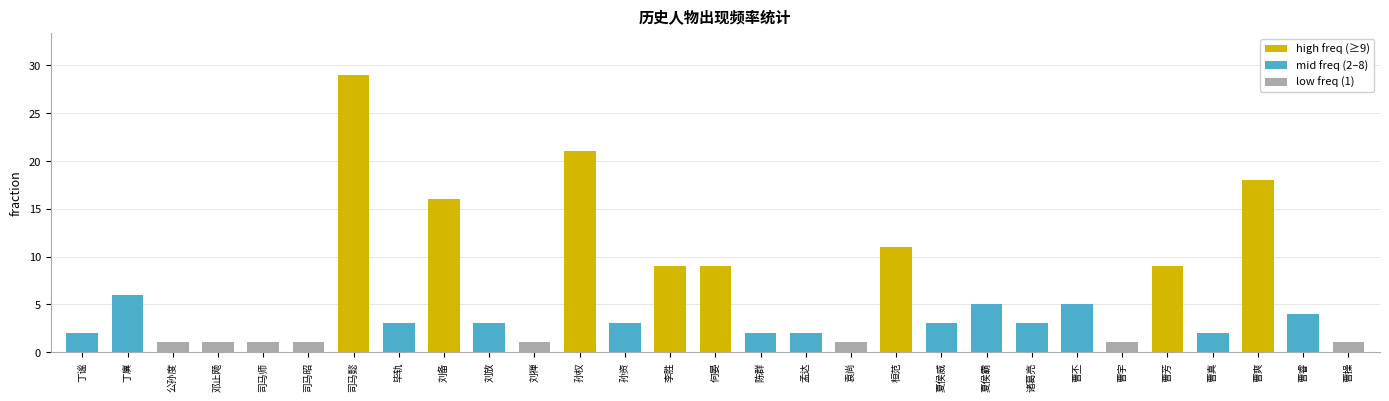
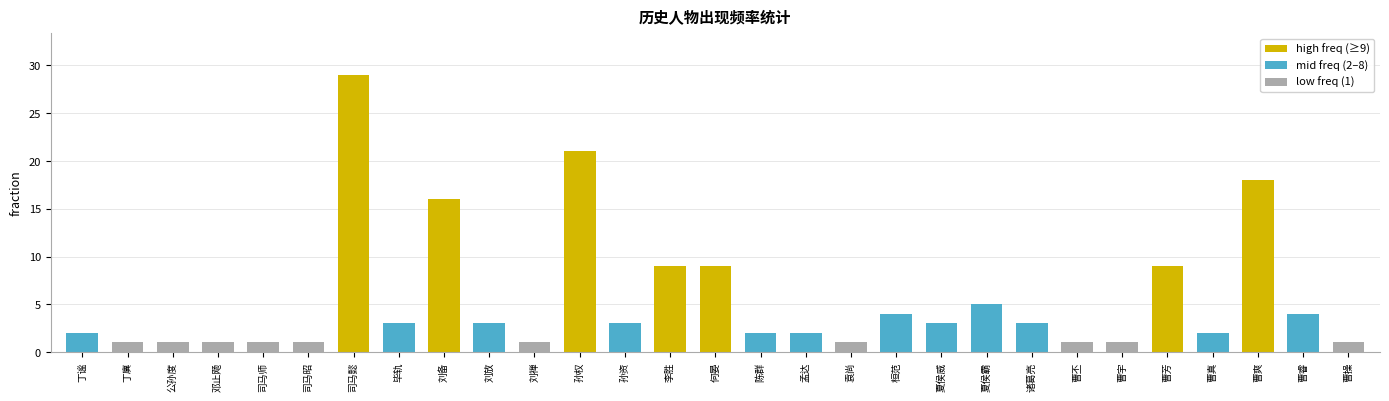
丁廙: 6 -> 1
桓范: 11 -> 4
曹丕: 5 -> 1
